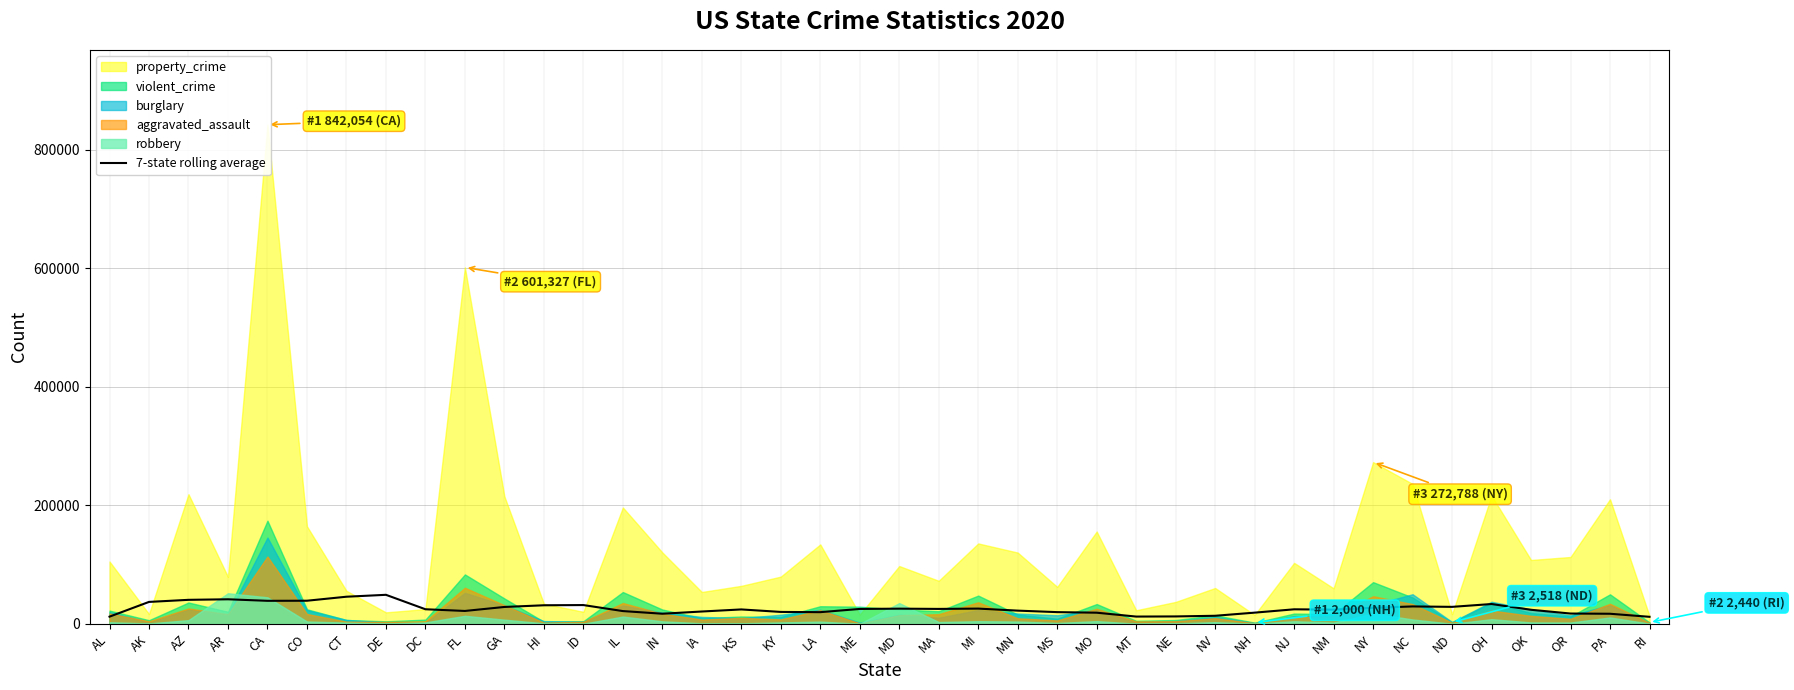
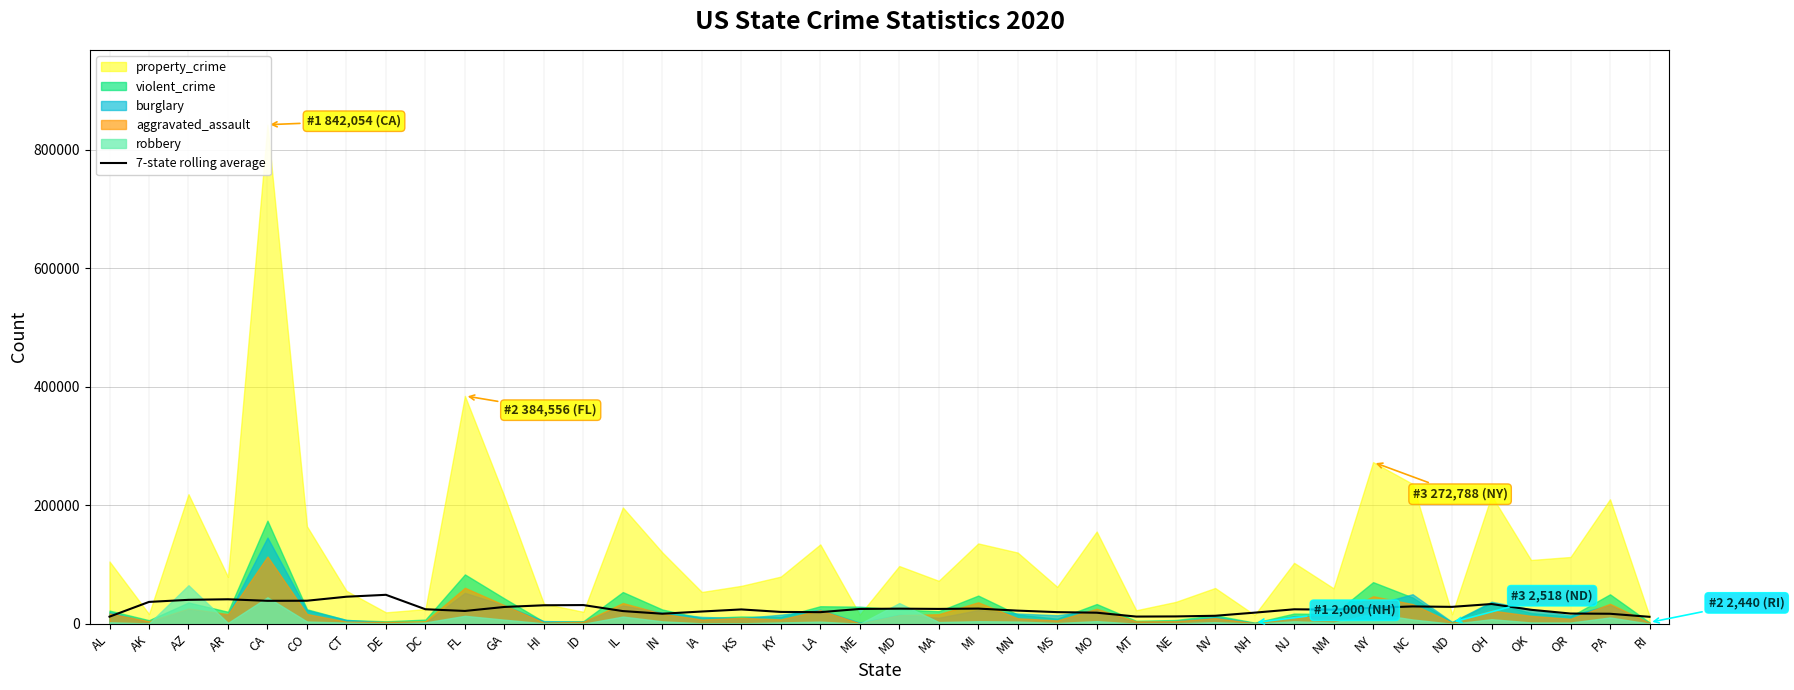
robbery, AZ: 10000 -> 70000
robbery, AR: 50000 -> 0
property_crime, FL: 601,327 -> 384,556
